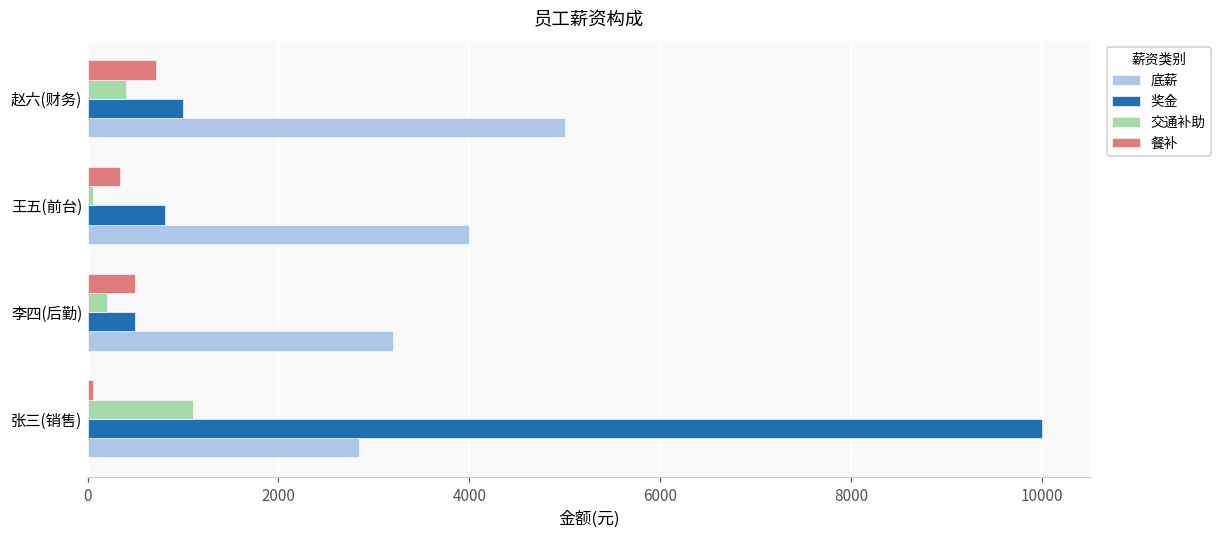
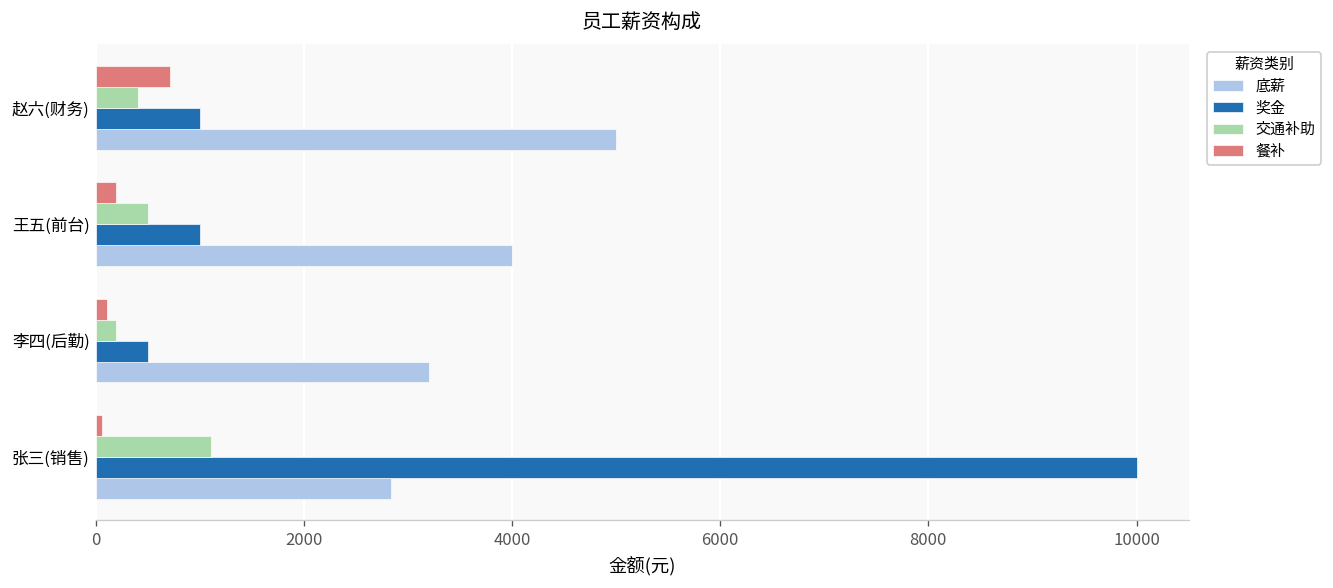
餐补, 王五(前台): 300 -> 200
交通补助, 王五(前台): 100 -> 500
奖金, 王五(前台): 800 -> 1000
餐补, 李四(后勤): 500 -> 100
